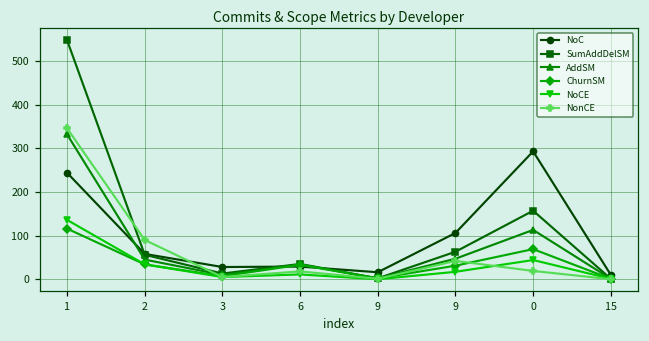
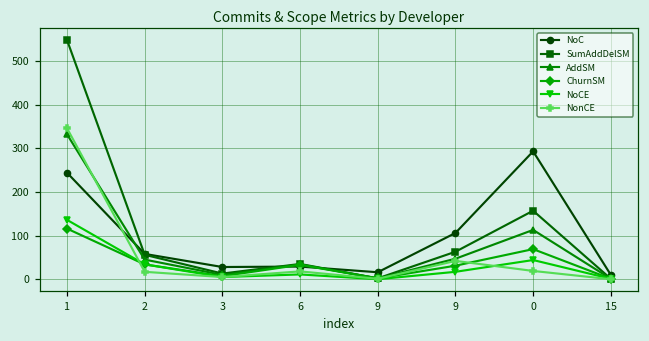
NonCE, 2: 90 -> 20
